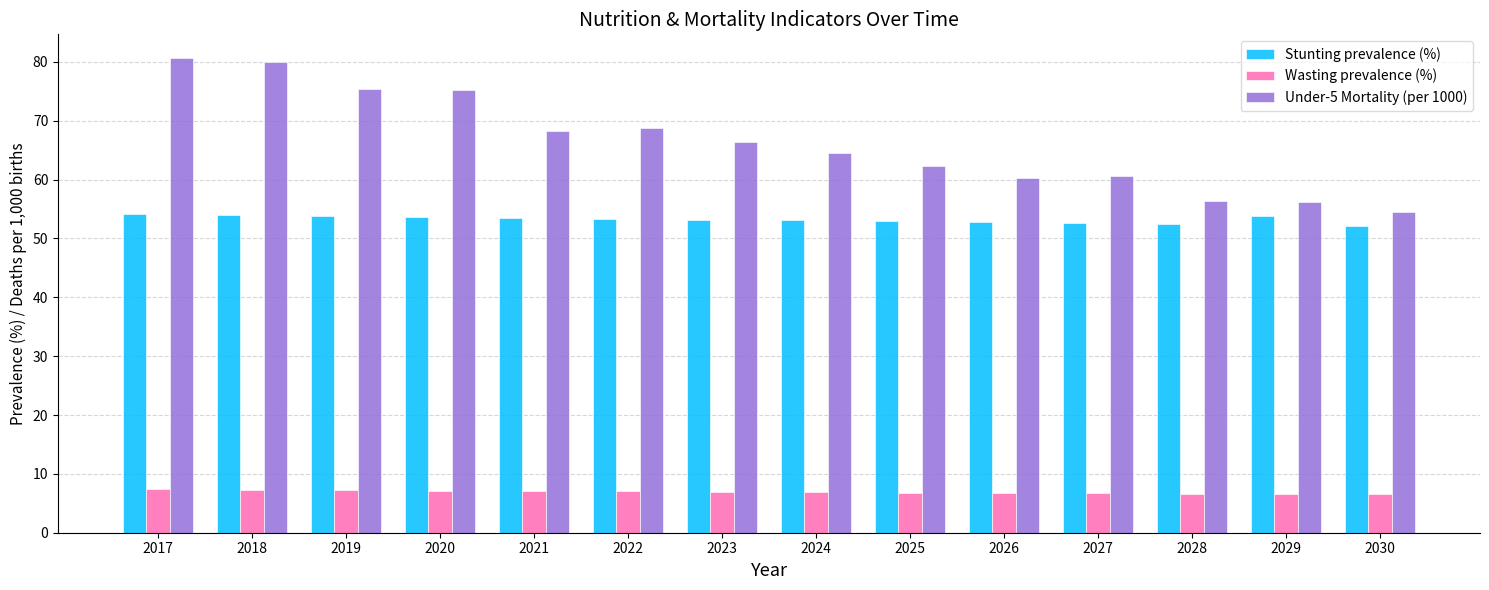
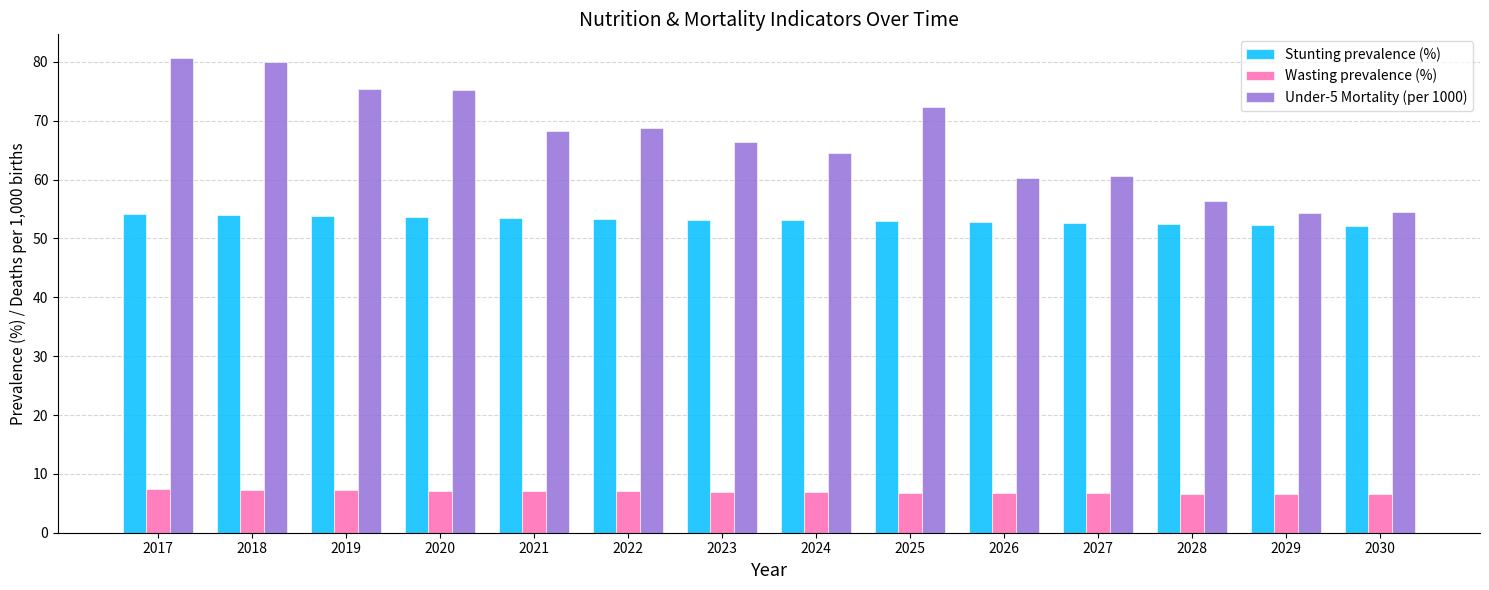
Under-5 Mortality (per 1000), 2025: 62 -> 72
Stunting prevalence (%), 2029: 54 -> 52
Under-5 Mortality (per 1000), 2029: 56 -> 54
